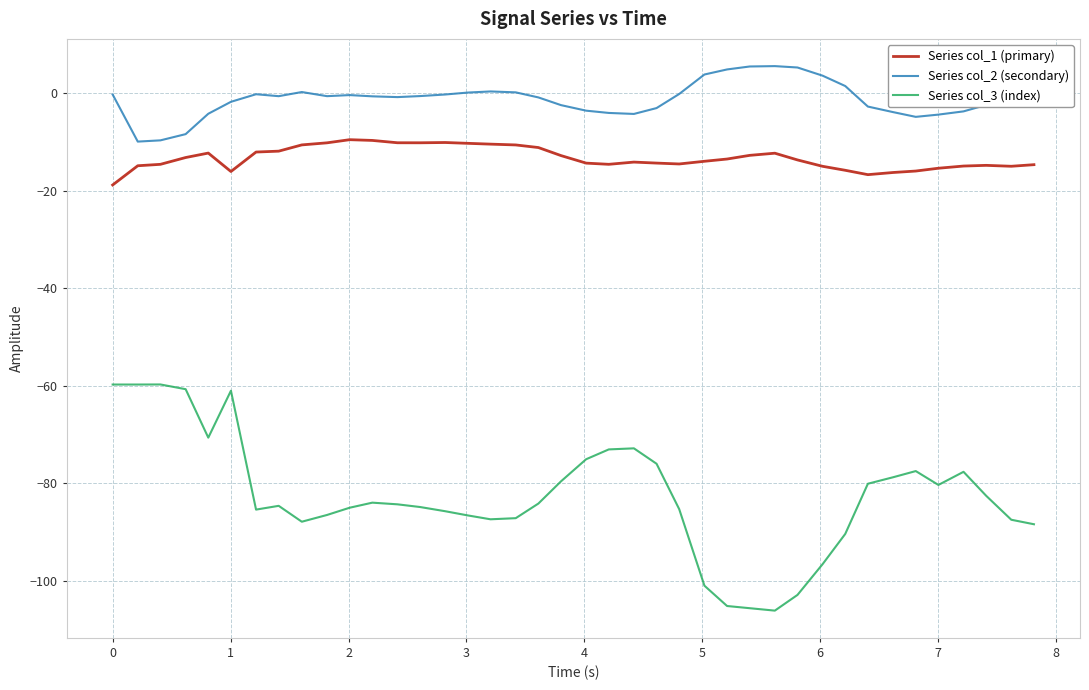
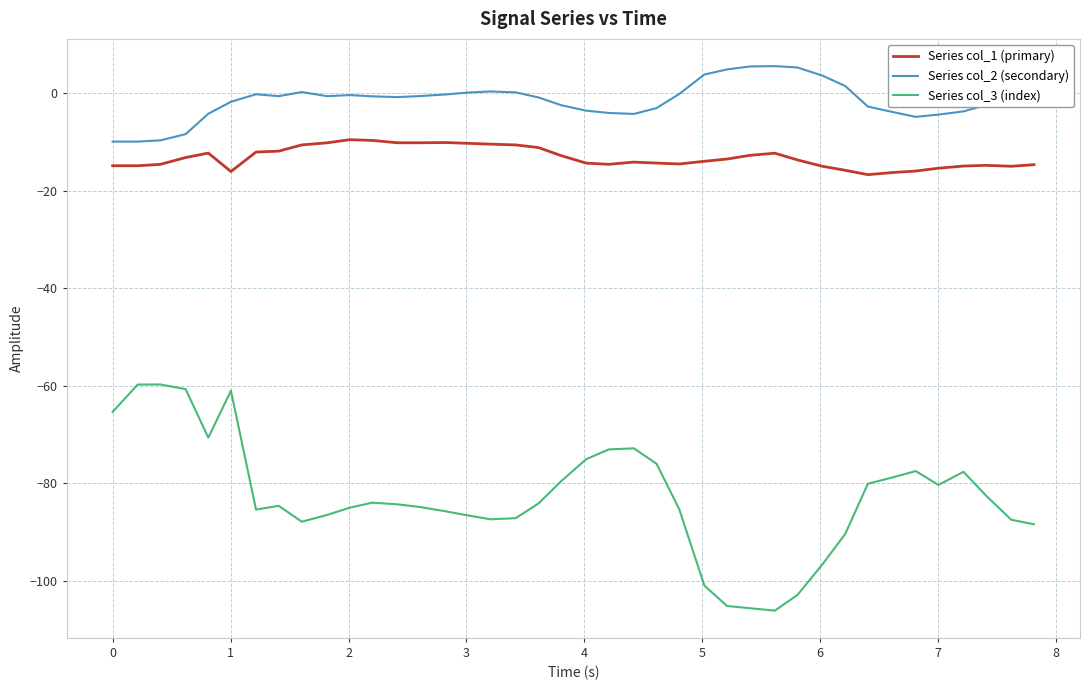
Series col_1 (primary), 0: -19 -> -15
Series col_2 (secondary), 0: 0 -> -10
Series col_3 (index), 0: -60 -> -65
